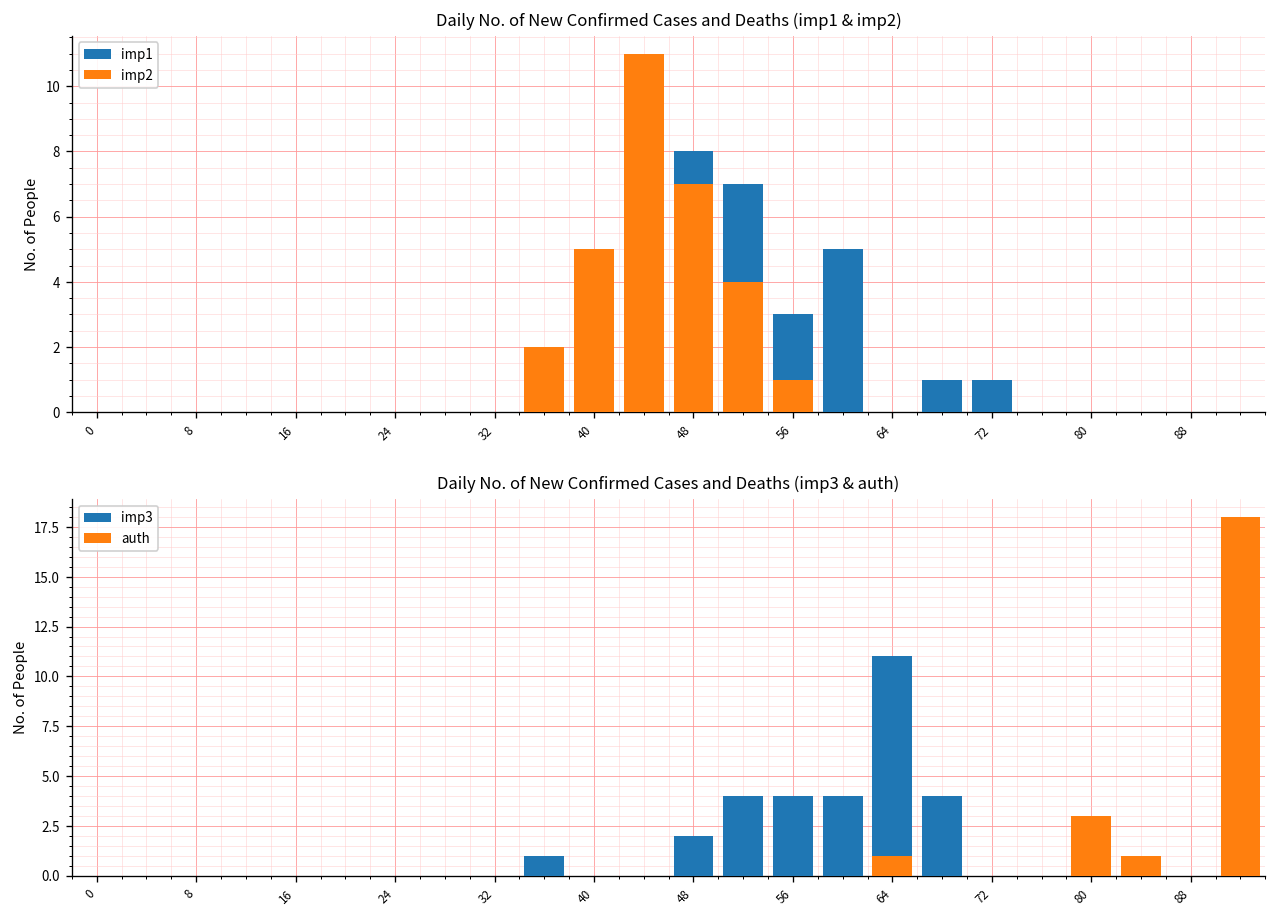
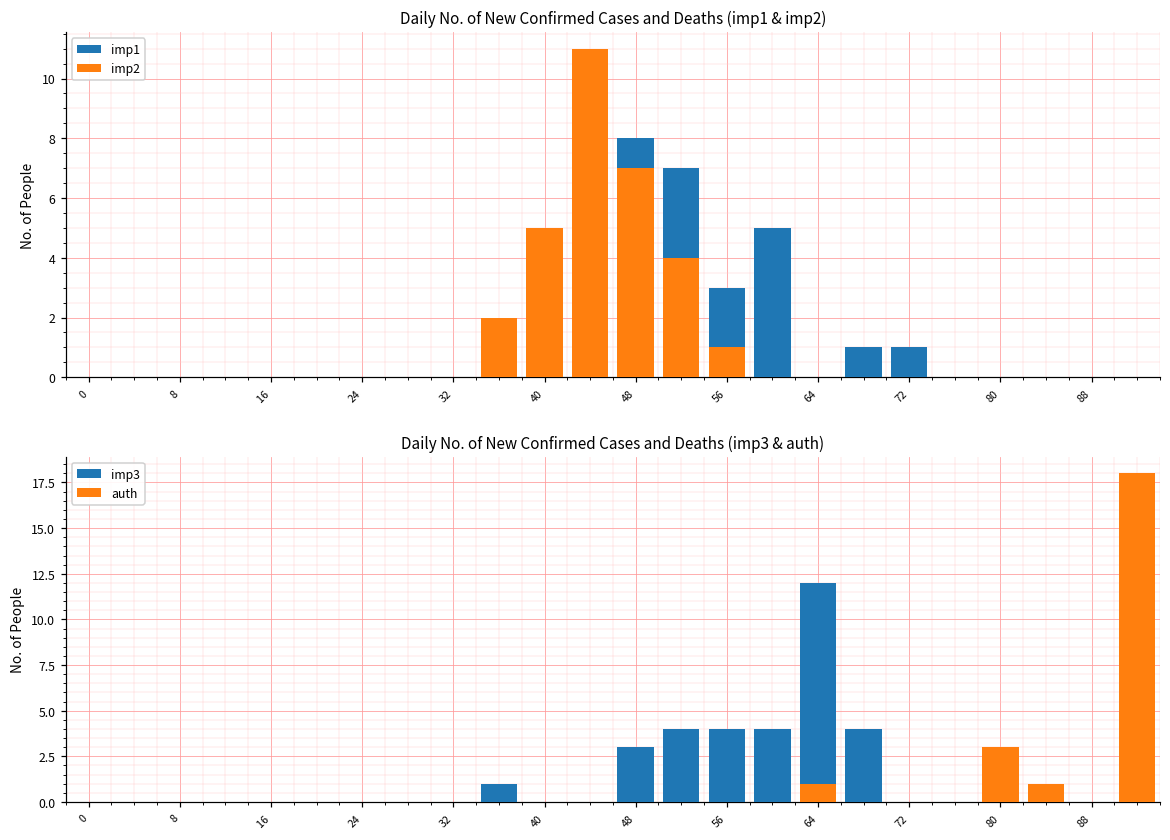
Daily No. of New Confirmed Cases and Deaths (imp3 & auth), imp3, 48: 2 -> 3
Daily No. of New Confirmed Cases and Deaths (imp3 & auth), imp3, 64: 11 -> 12
